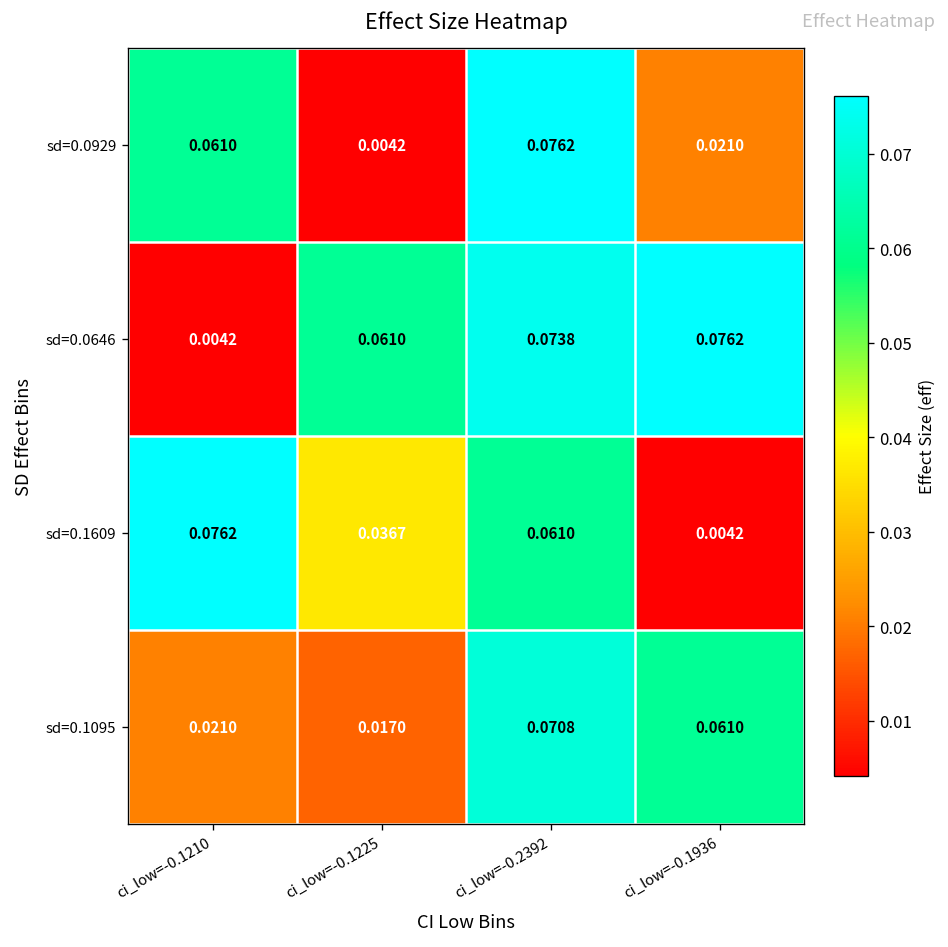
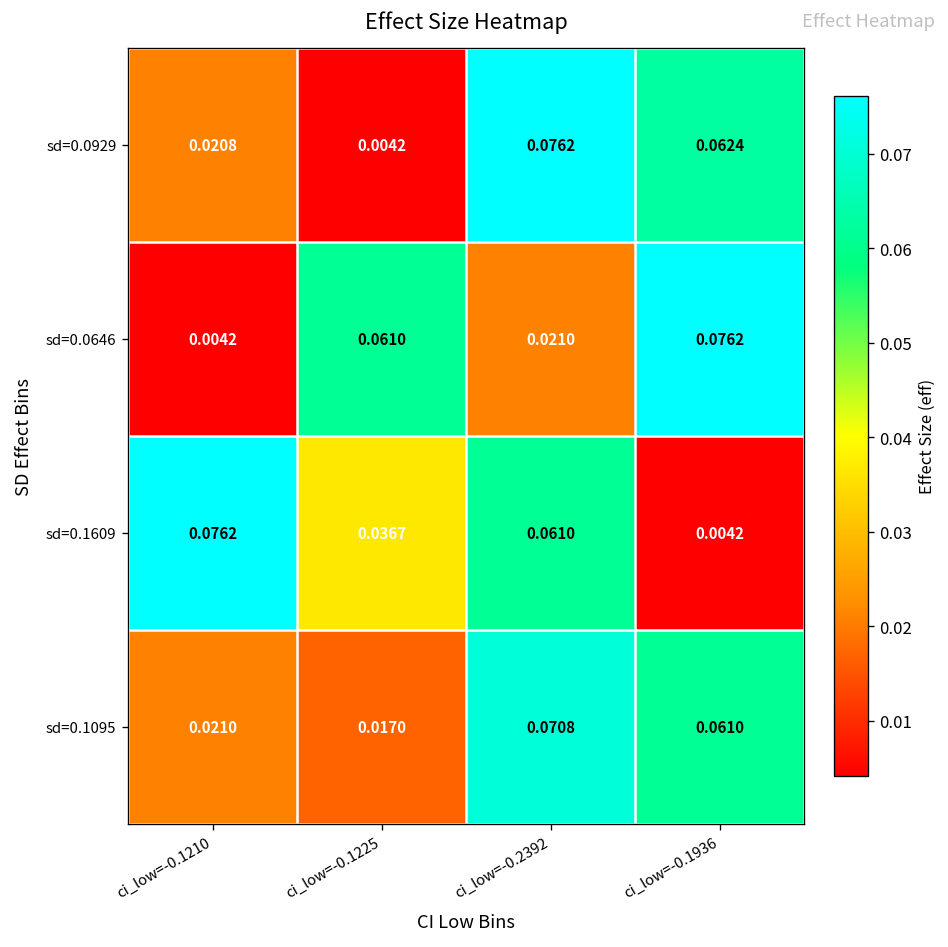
sd=0.0929, ci_low=-0.1210: 0.0610 -> 0.0208
sd=0.0929, ci_low=-0.1936: 0.0210 -> 0.0624
sd=0.0646, ci_low=-0.2392: 0.0738 -> 0.0210
